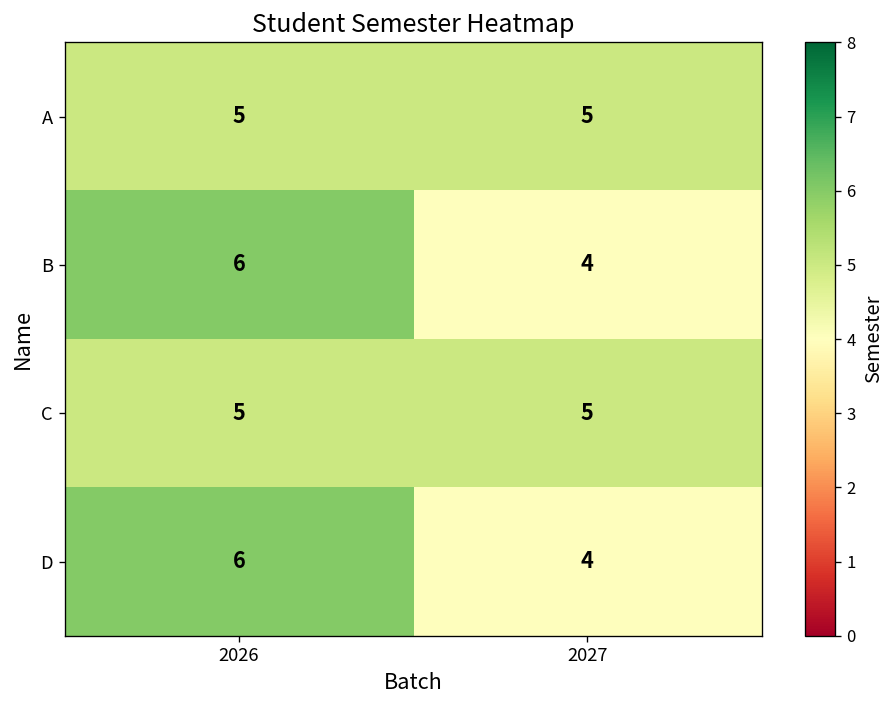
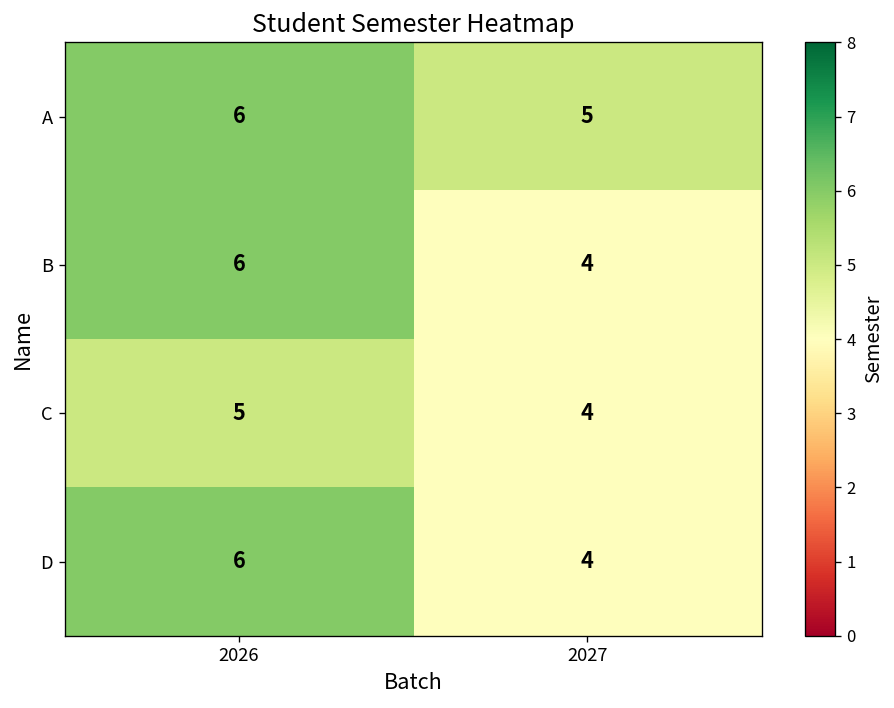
A, 2026: 5 -> 6
C, 2027: 5 -> 4
